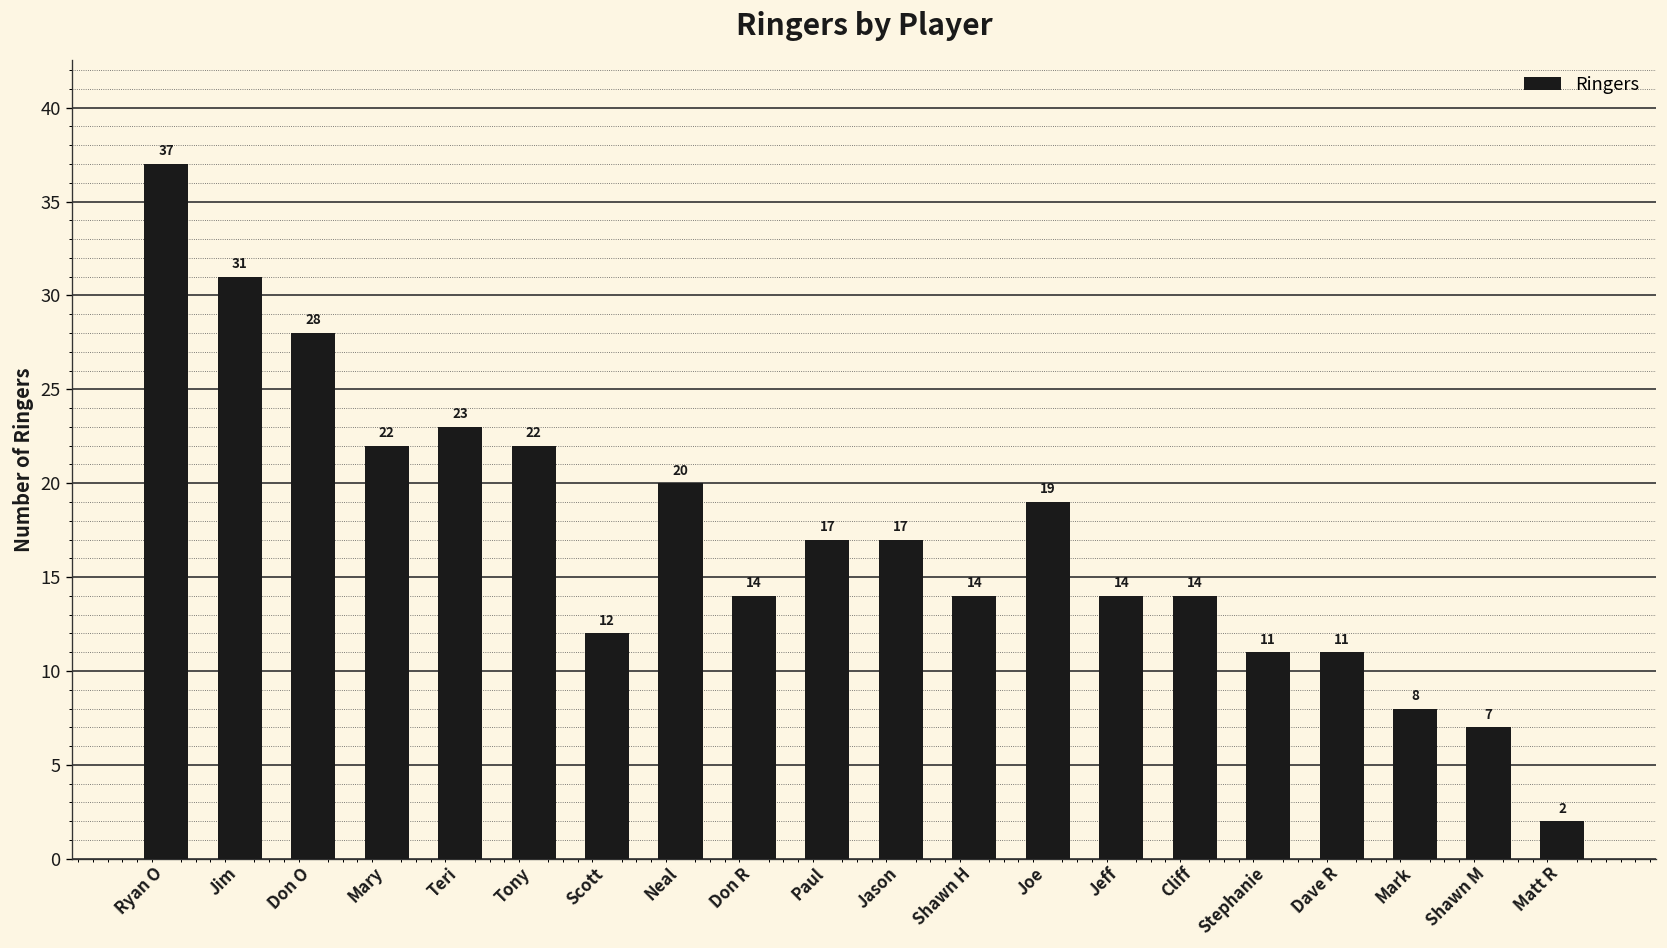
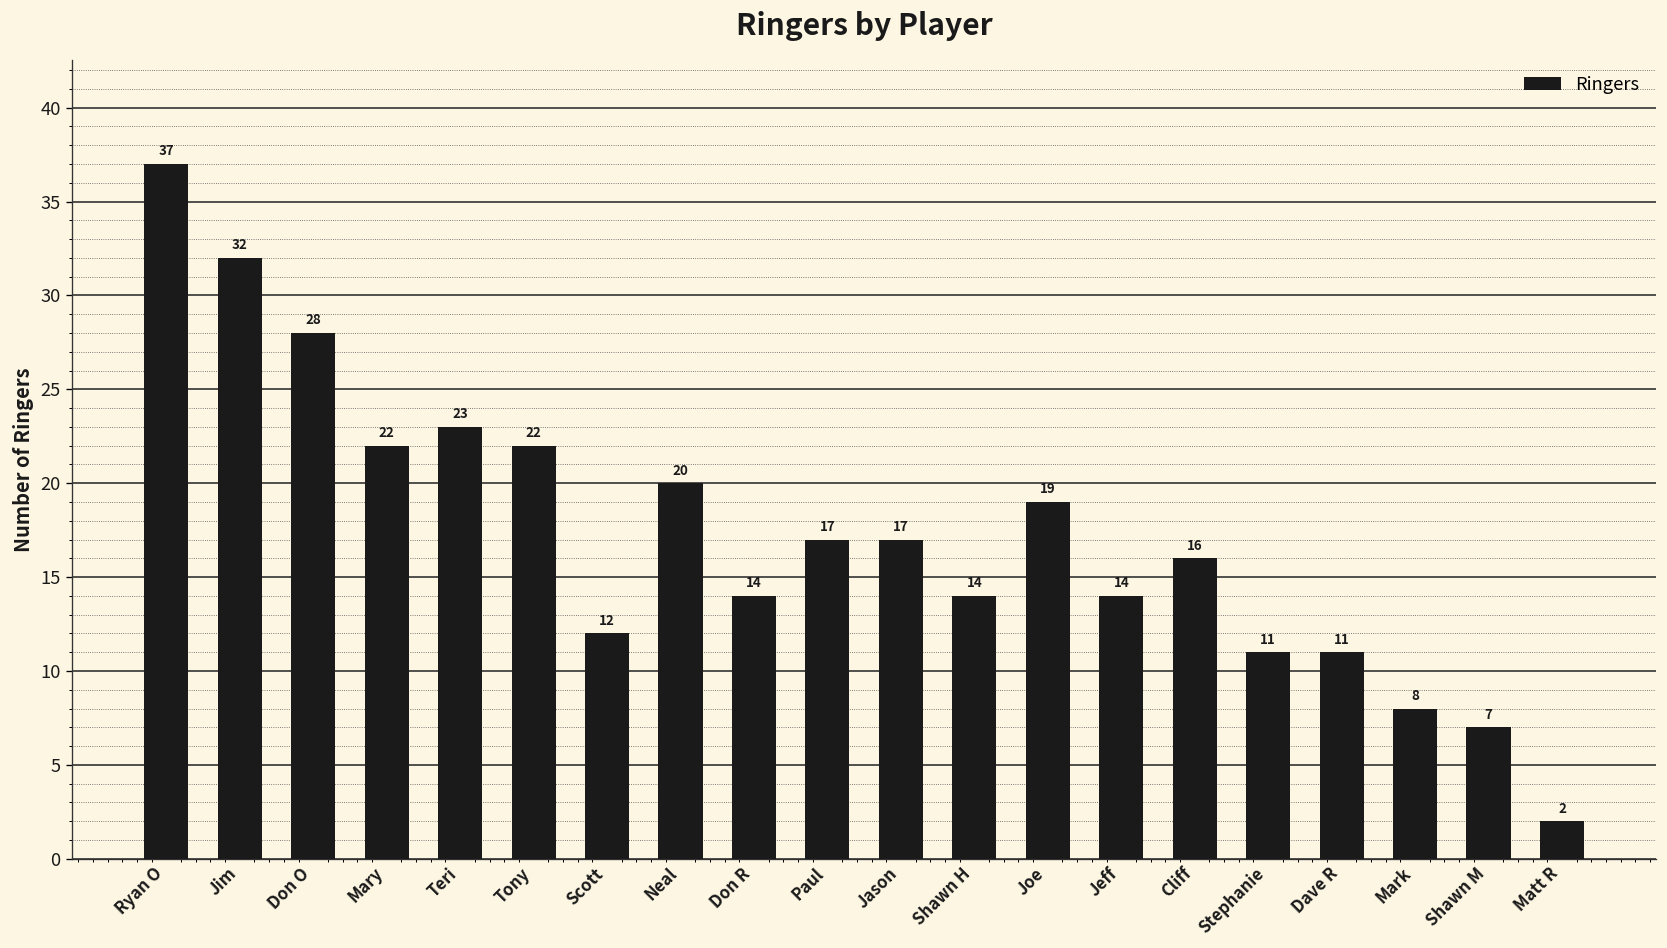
Jim: 31 -> 32
Cliff: 14 -> 16
